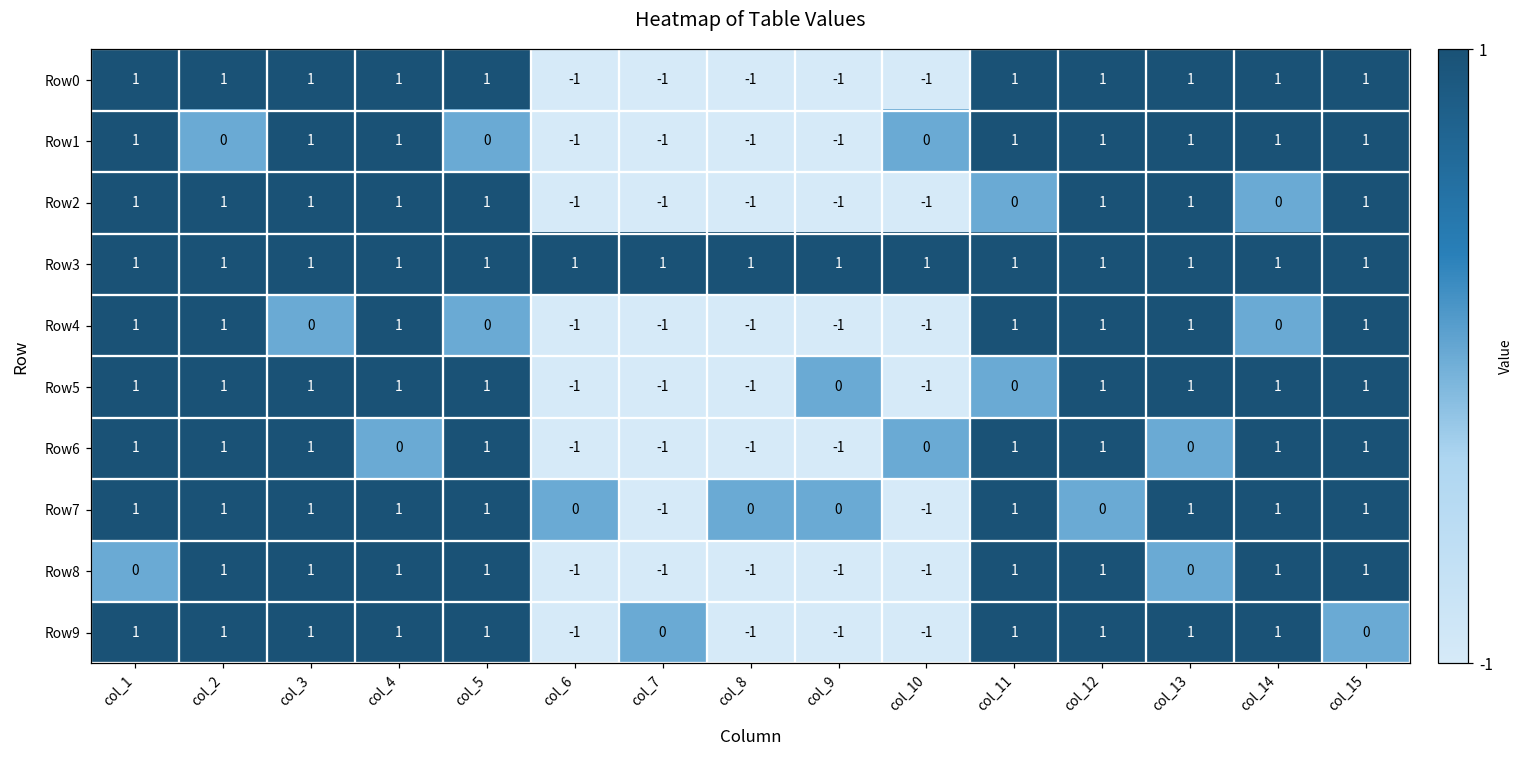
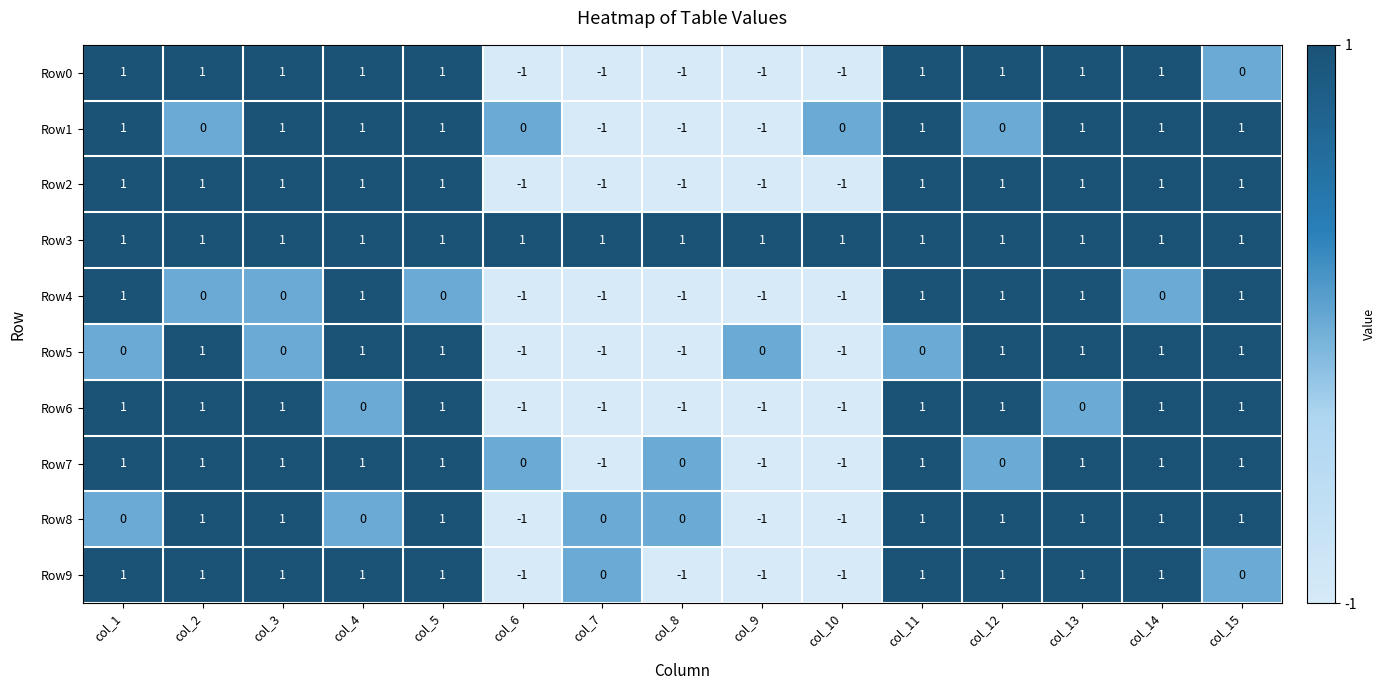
Row0, col_15: 1 -> 0
Row1, col_5: 0 -> 1
Row1, col_6: -1 -> 0
Row1, col_12: 1 -> 0
Row2, col_11: 0 -> 1
Row2, col_14: 0 -> 1
Row4, col_2: 1 -> 0
Row5, col_1: 1 -> 0
Row5, col_3: 1 -> 0
Row6, col_10: 0 -> -1
Row7, col_9: 0 -> -1
Row8, col_4: 1 -> 0
Row8, col_7: -1 -> 0
Row8, col_8: -1 -> 0
Row8, col_13: 0 -> 1
